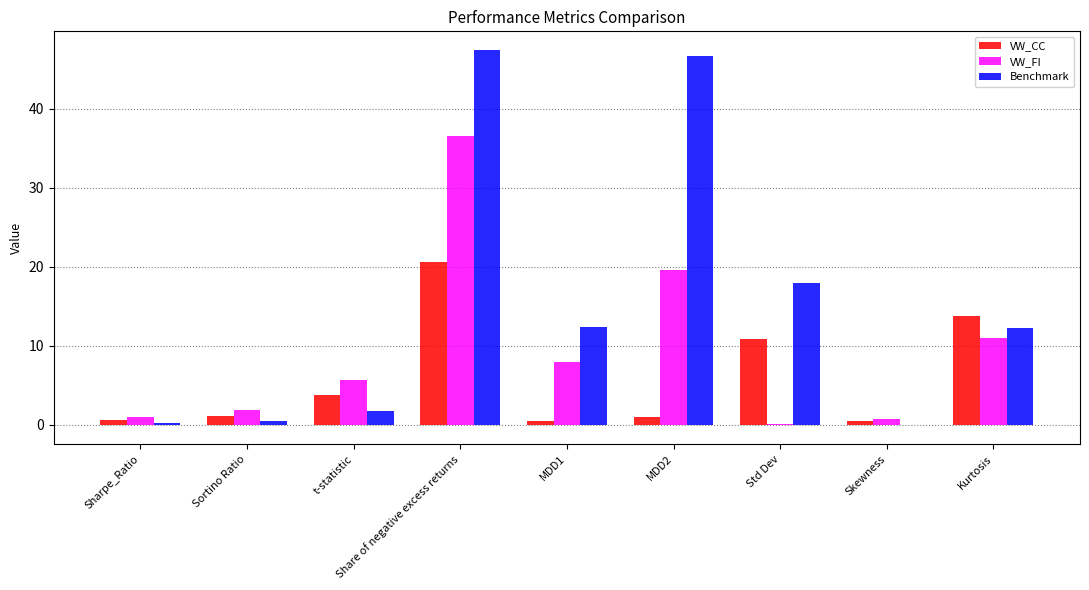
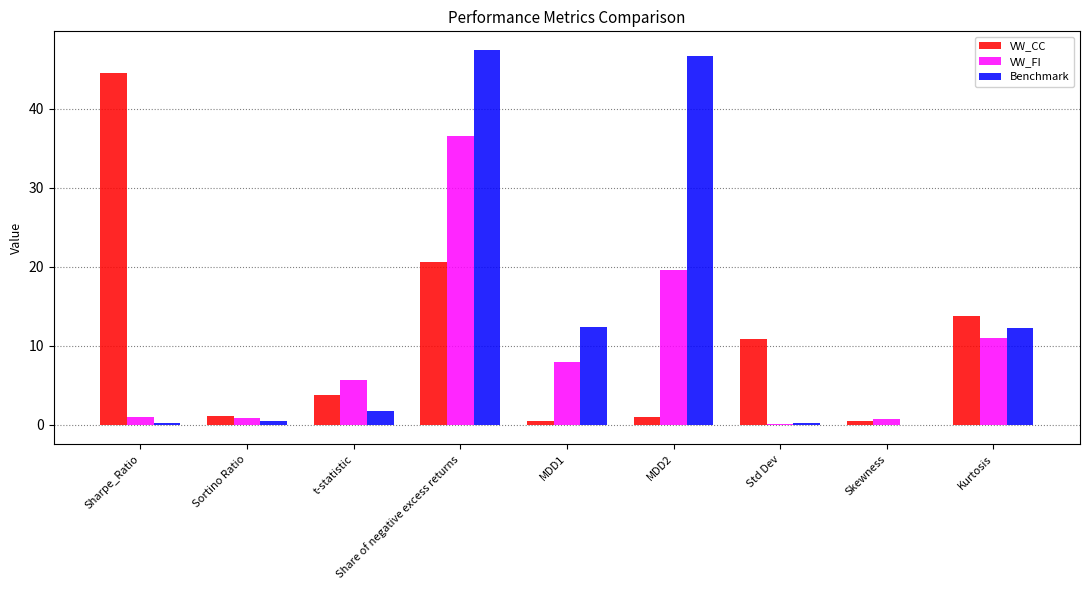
VW_CC, Sharpe_Ratio: 1 -> 45
VW_FI, Sortino Ratio: 2 -> 1
Benchmark, Std Dev: 18 -> 0
